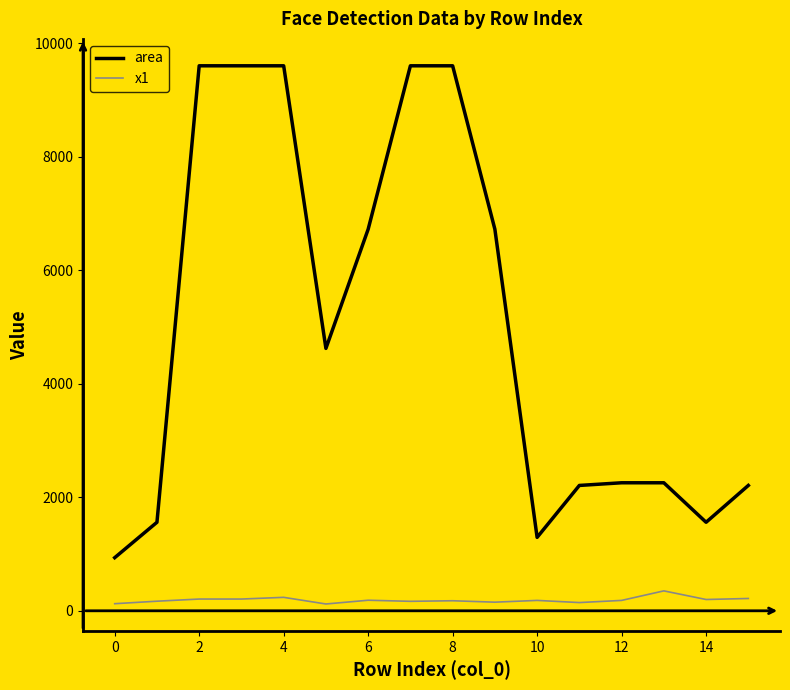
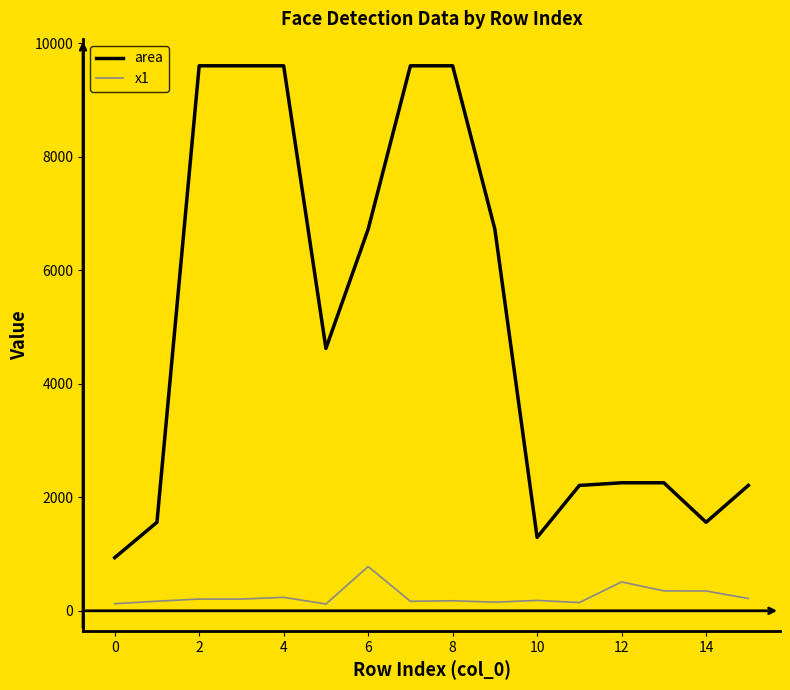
x1, 6: 200 -> 800
x1, 12: 200 -> 500
x1, 14: 200 -> 300
